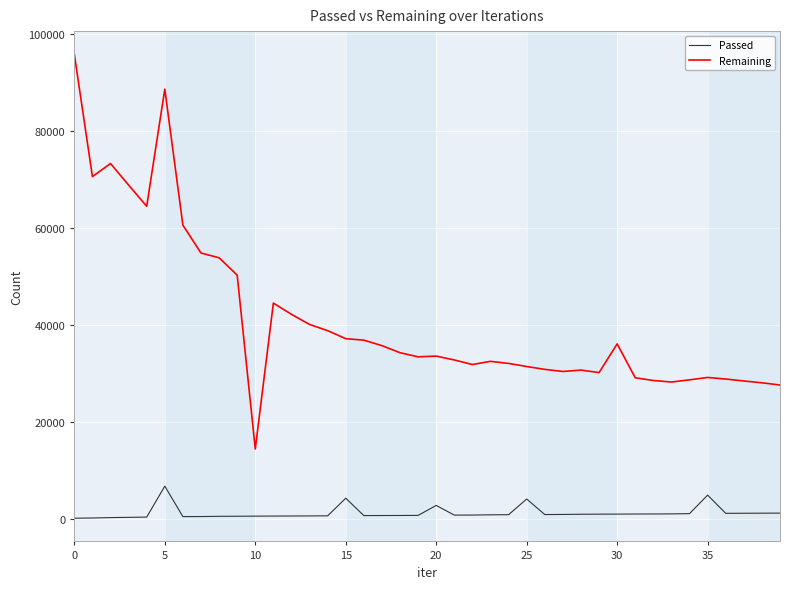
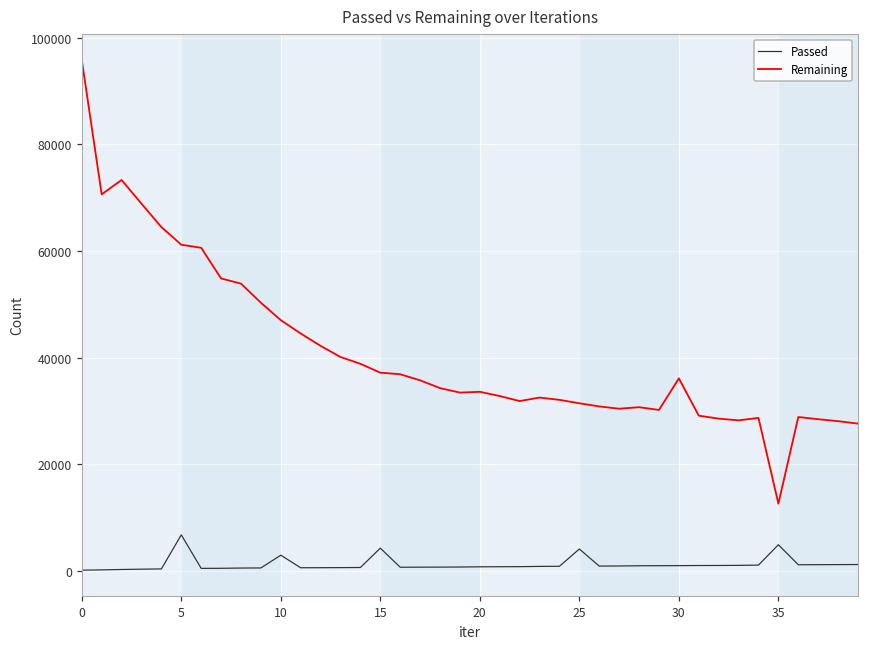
Remaining, 5: 89000 -> 61000
Passed, 10: 1000 -> 3000
Remaining, 10: 14000 -> 47000
Passed, 20: 3000 -> 1000
Remaining, 35: 29000 -> 13000
